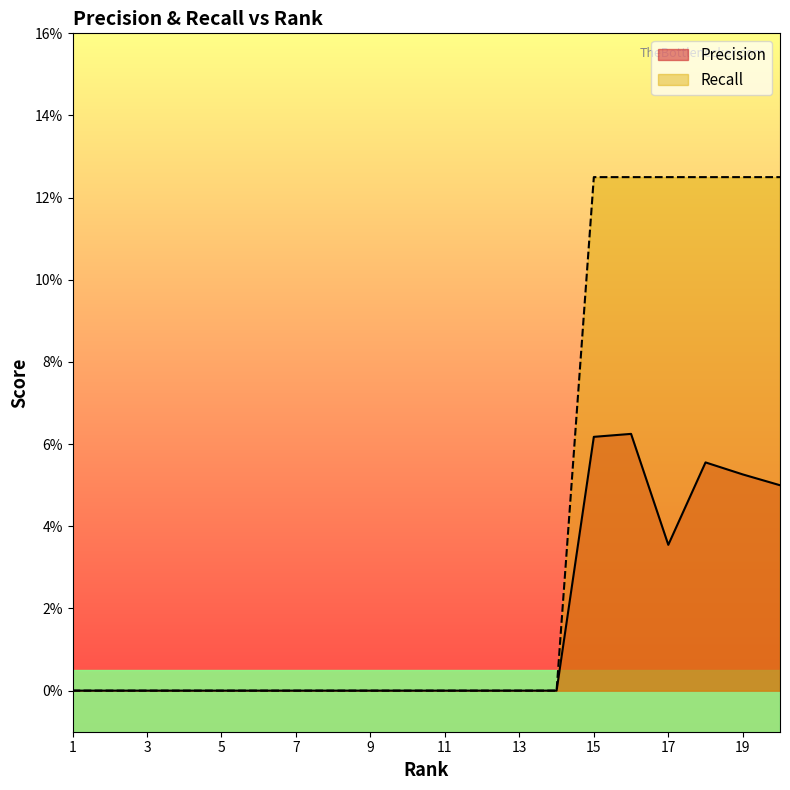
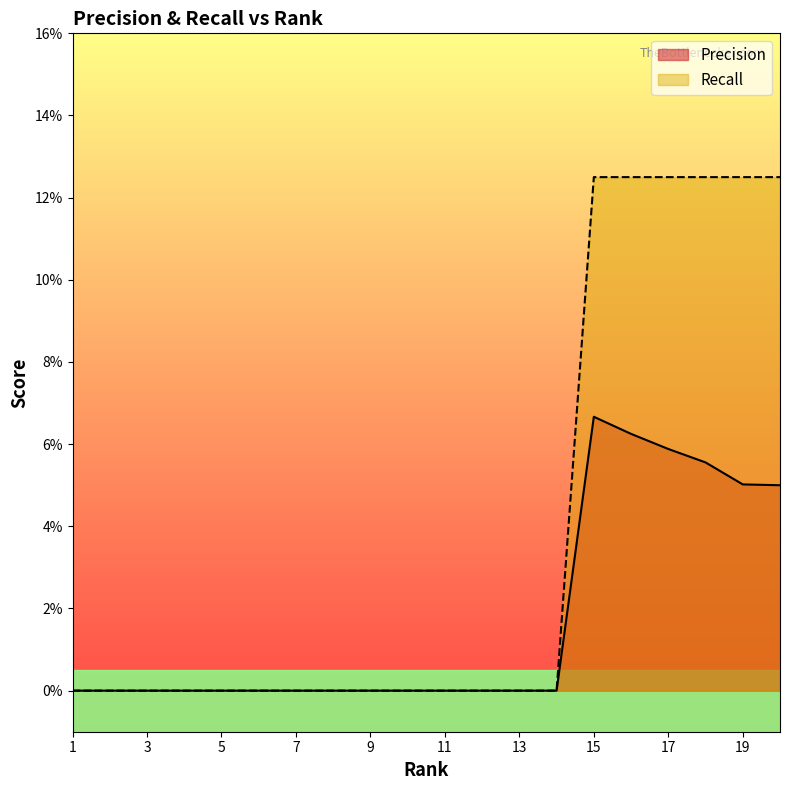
Precision, 15: 6.2% -> 6.7%
Precision, 17: 3.5% -> 5.9%
Precision, 19: 5.3% -> 5.0%
